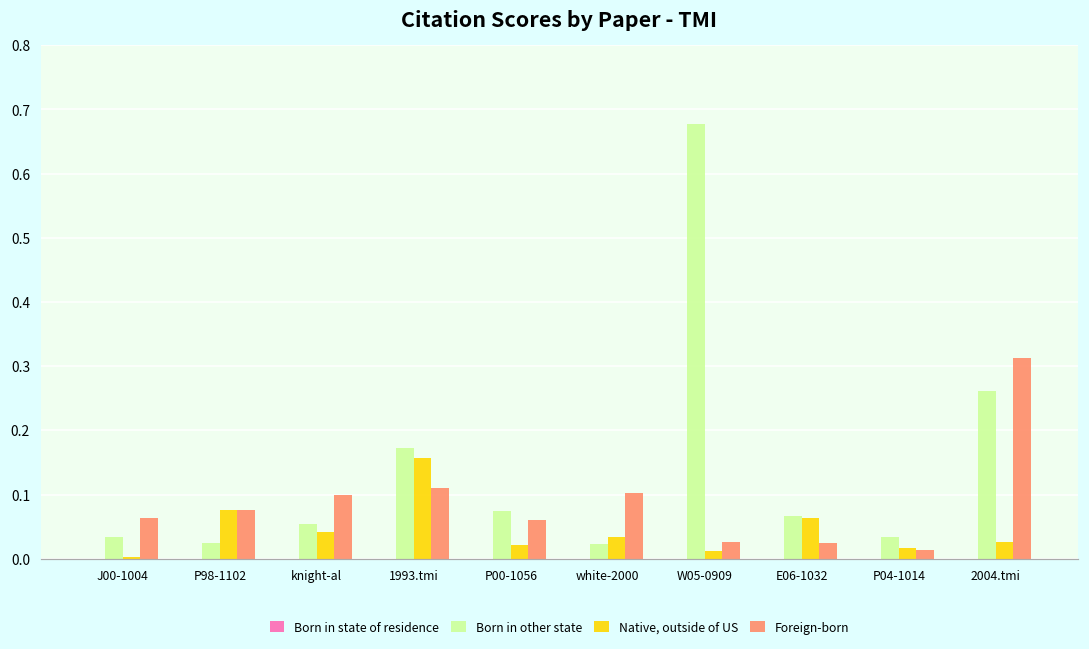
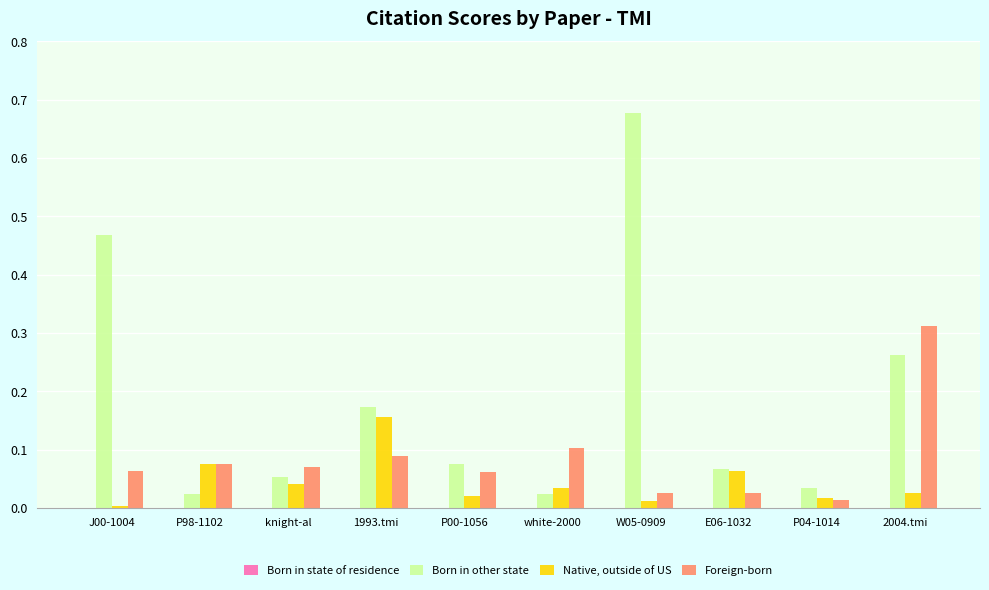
Born in other state, J00-1004: 0.03 -> 0.47
Foreign-born, knight-al: 0.10 -> 0.07
Foreign-born, 1993.tmi: 0.11 -> 0.09
